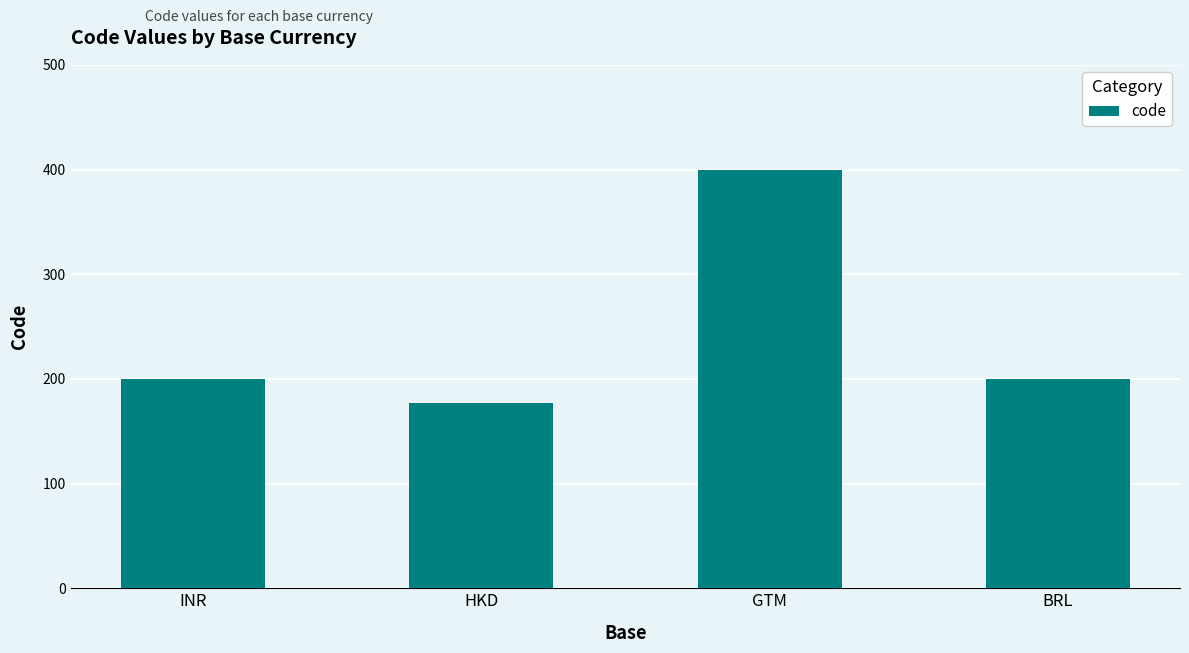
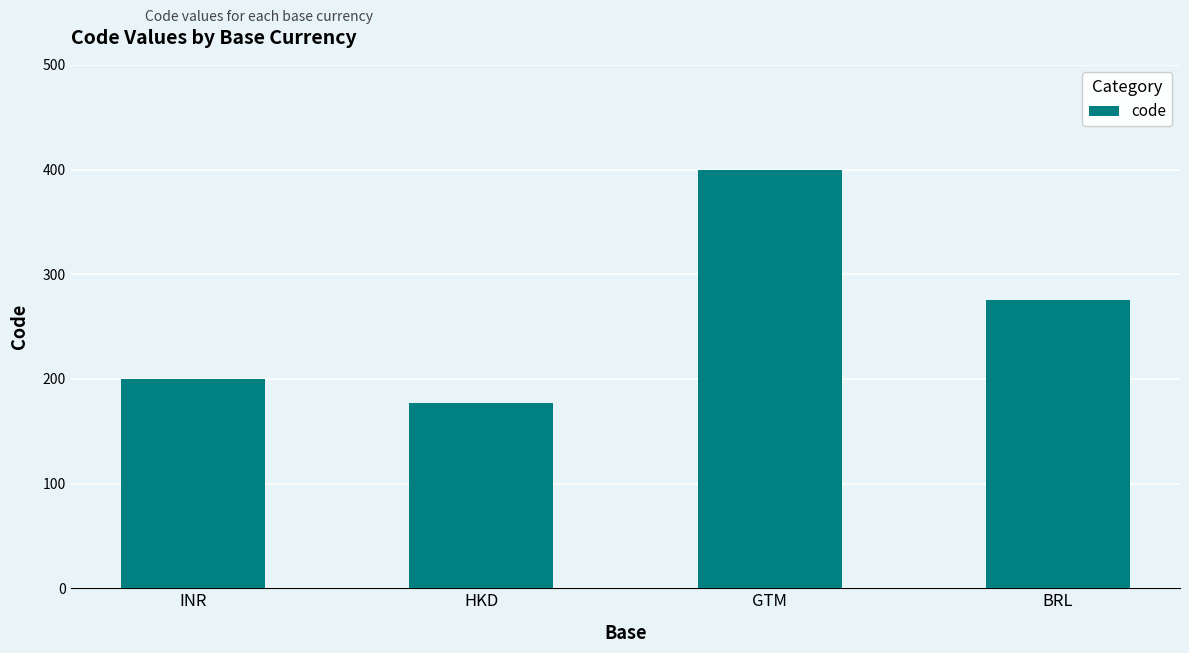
BRL: 200 -> 275
